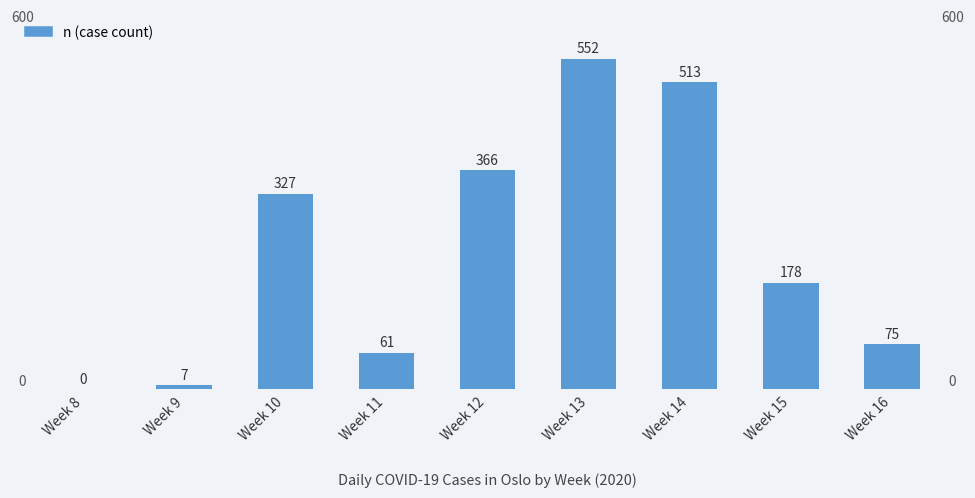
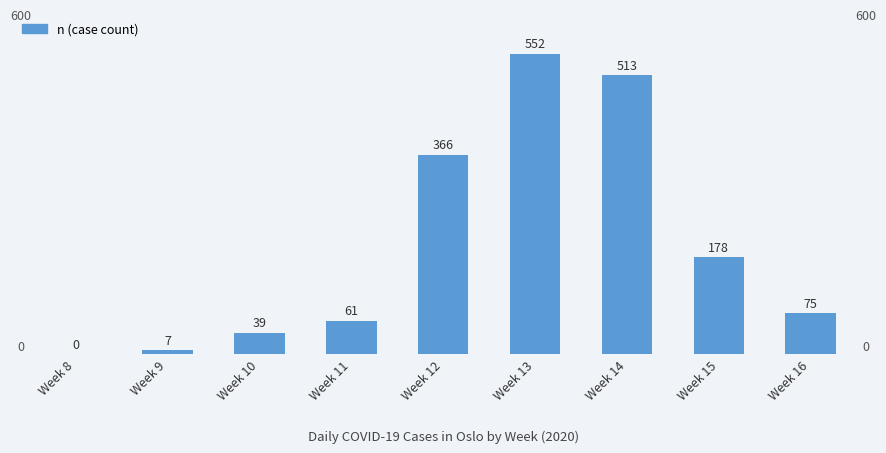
Week 10: 327 -> 39
